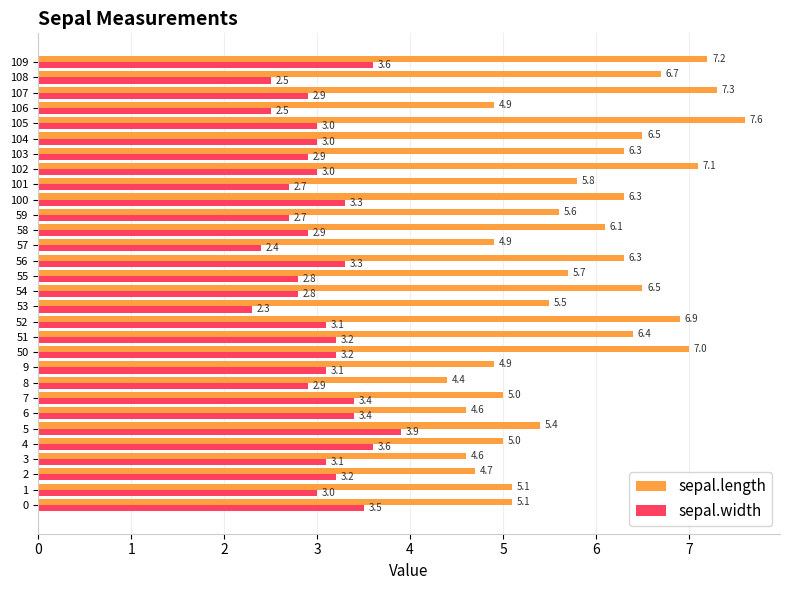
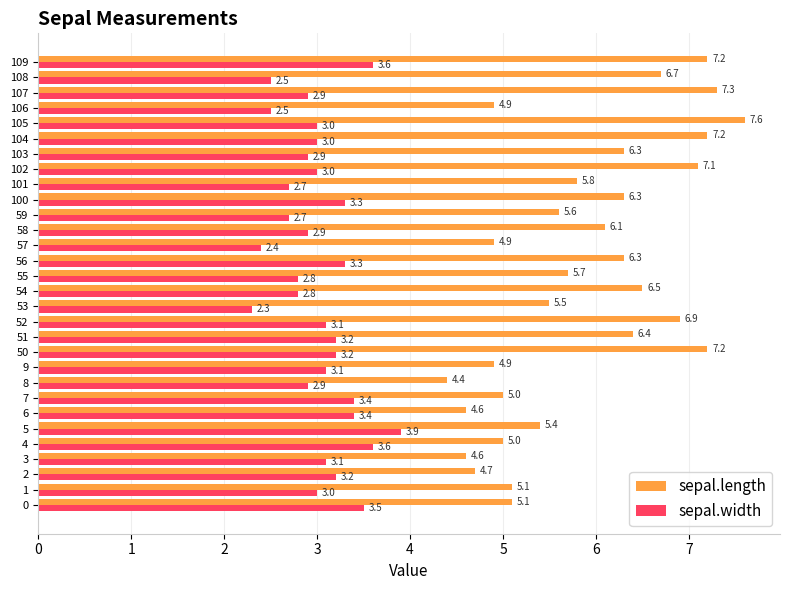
sepal.length, 104: 6.5 -> 7.2
sepal.length, 50: 7.0 -> 7.2
